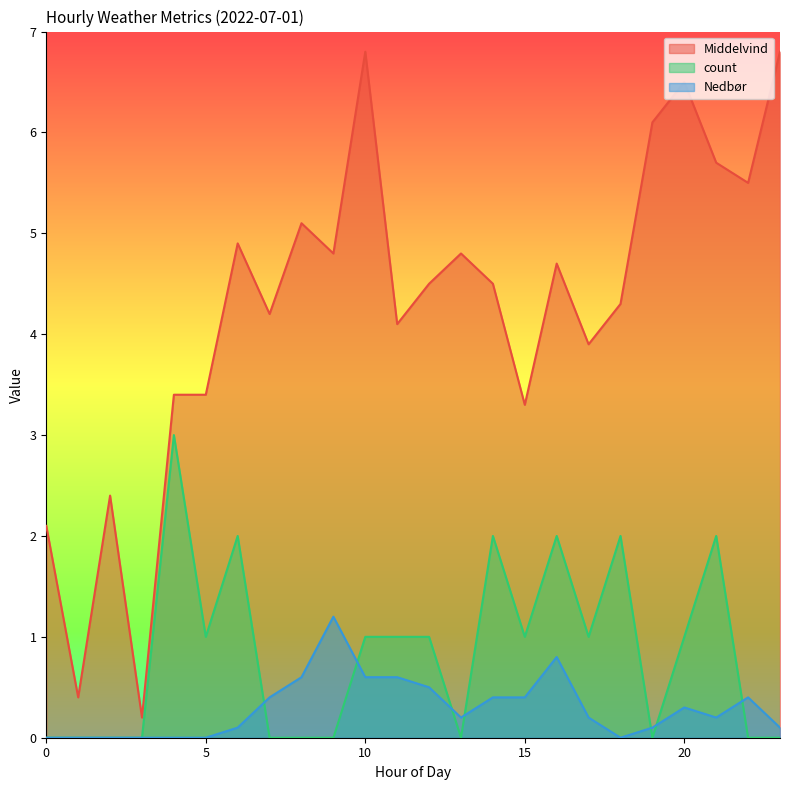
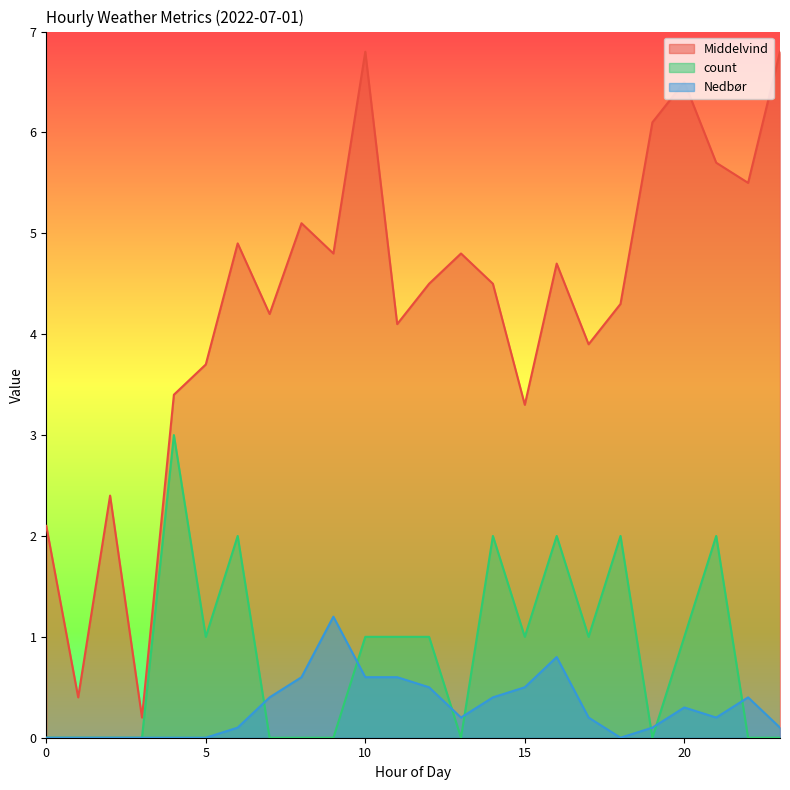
Middelvind, 5: 3.4 -> 3.7
Nedbør, 15: 0.4 -> 0.5
